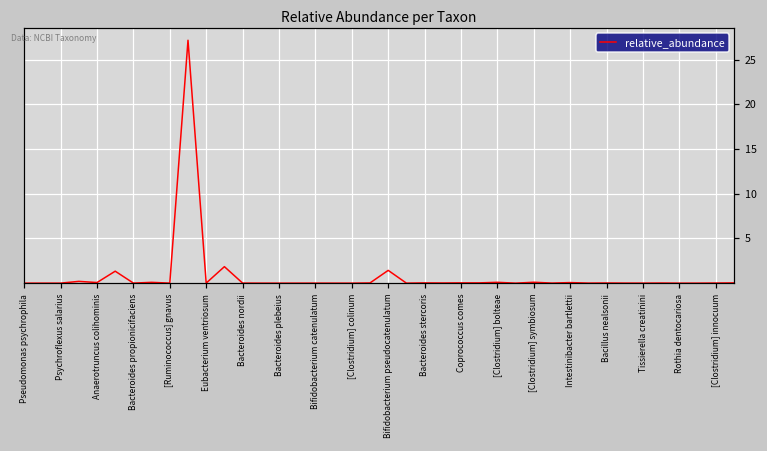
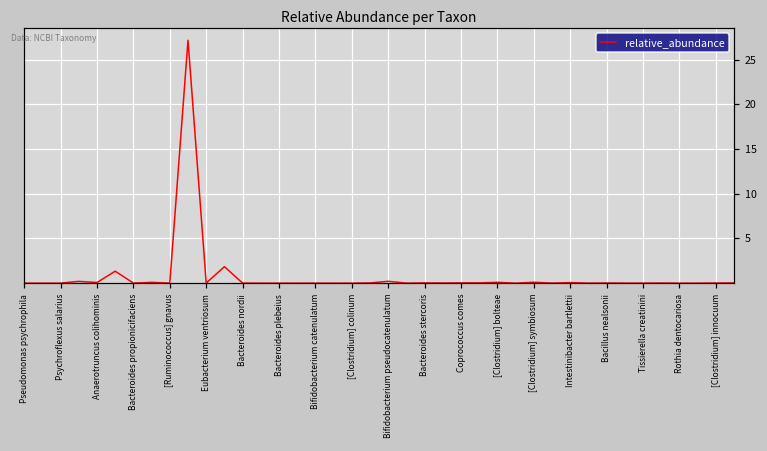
Bifidobacterium pseudocatenulatum: 1 -> 0
